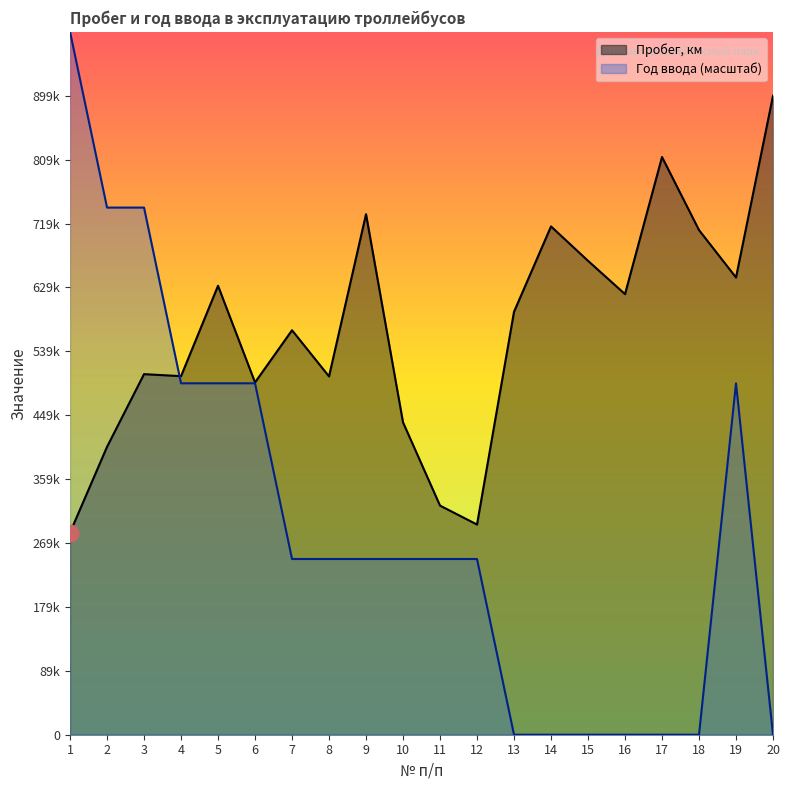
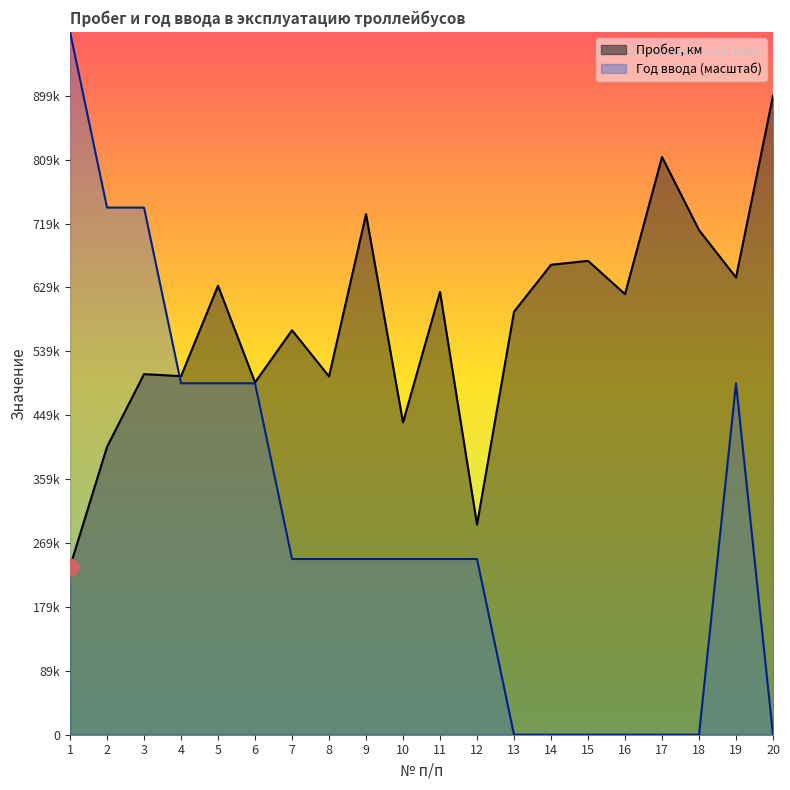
Пробег, км, 1: 280000 -> 240000
Пробег, км, 11: 320000 -> 620000
Пробег, км, 14: 720000 -> 660000
